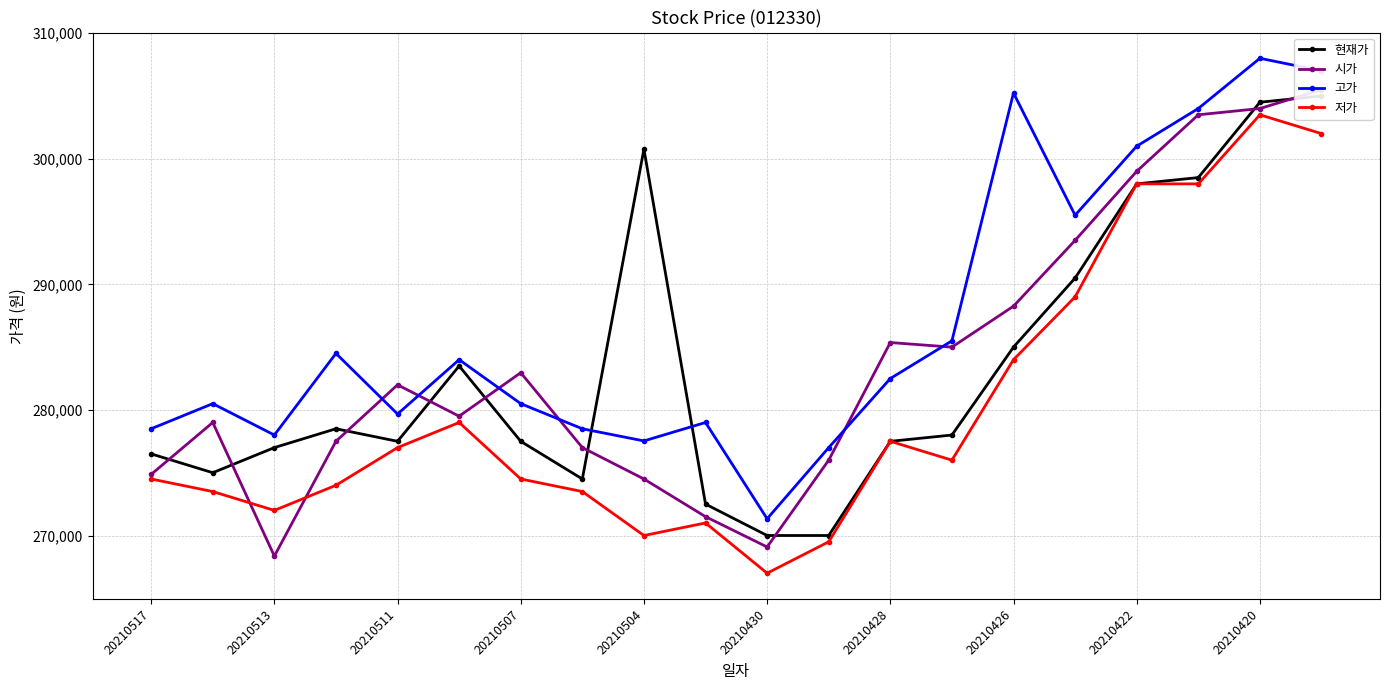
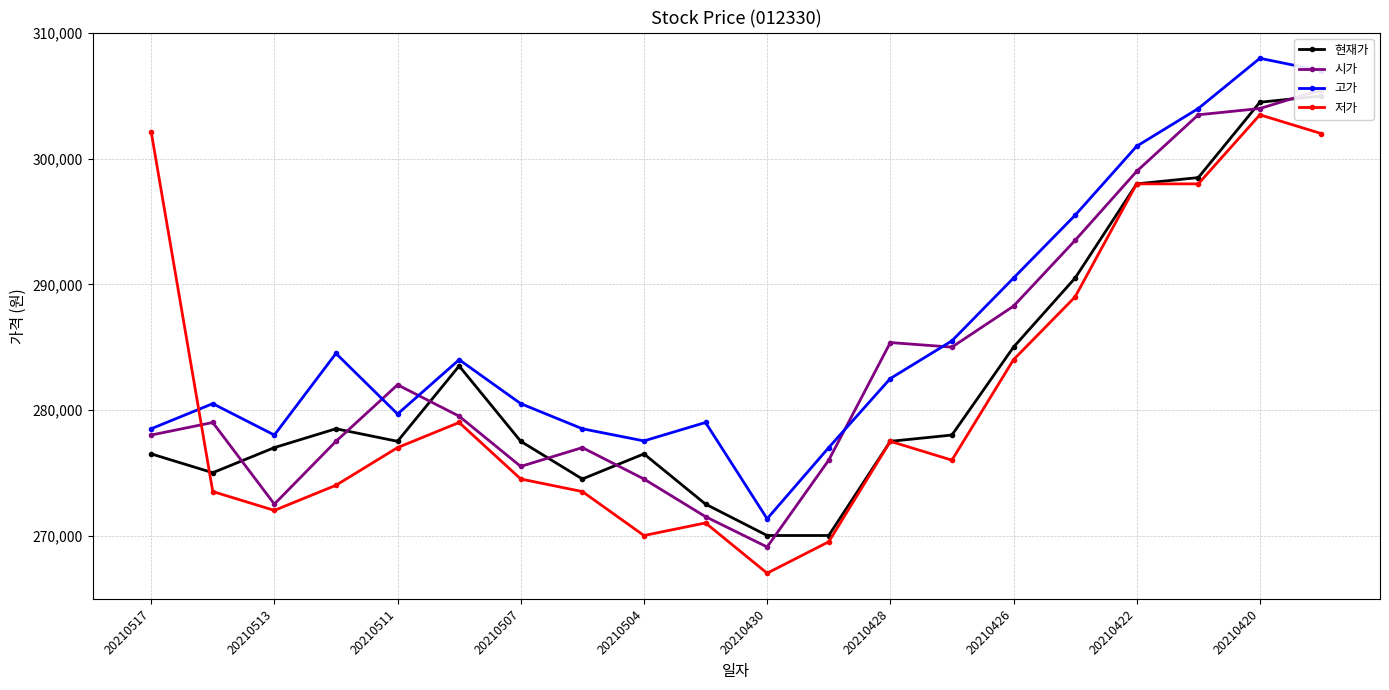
시가, 20210517: 274,900 -> 278,000
저가, 20210517: 274,500 -> 302,100
시가, 20210513: 268,400 -> 272,500
시가, 20210507: 283,000 -> 275,500
현재가, 20210504: 300,800 -> 276,500
고가, 20210426: 305,200 -> 290,500
